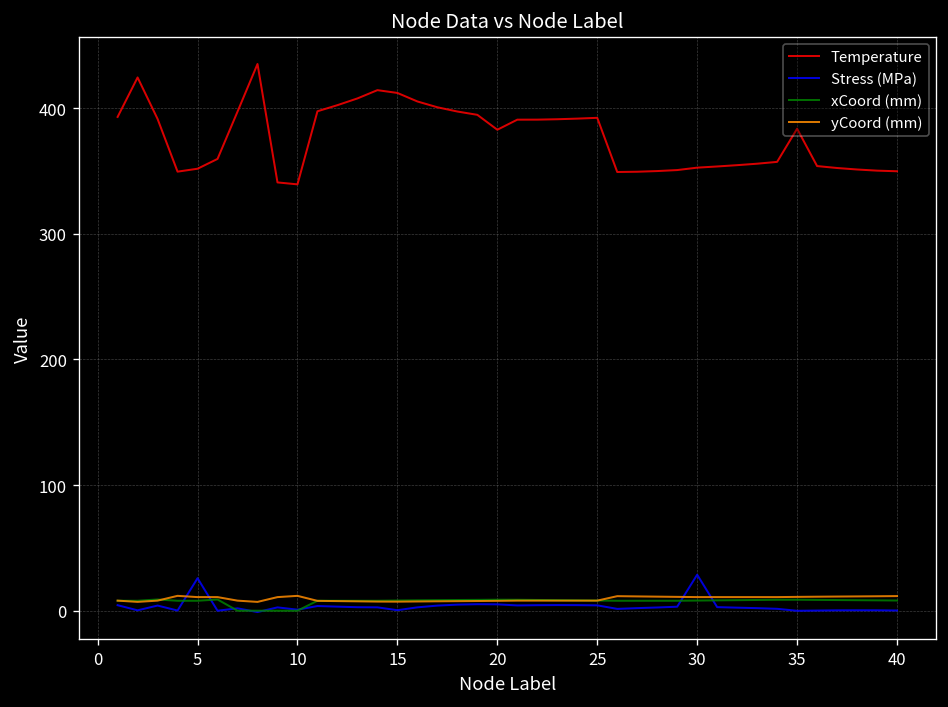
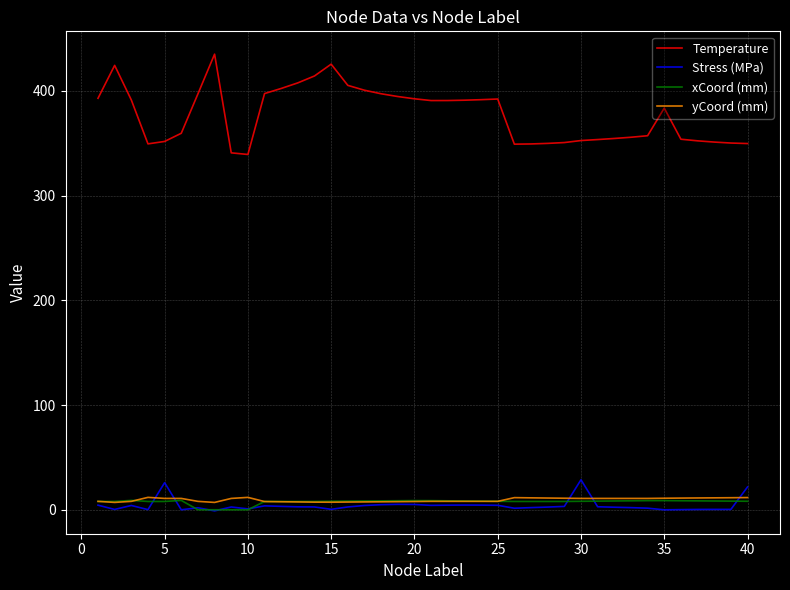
Temperature, 15: 412 -> 426
Temperature, 20: 383 -> 393
Stress (MPa), 40: 0 -> 22
